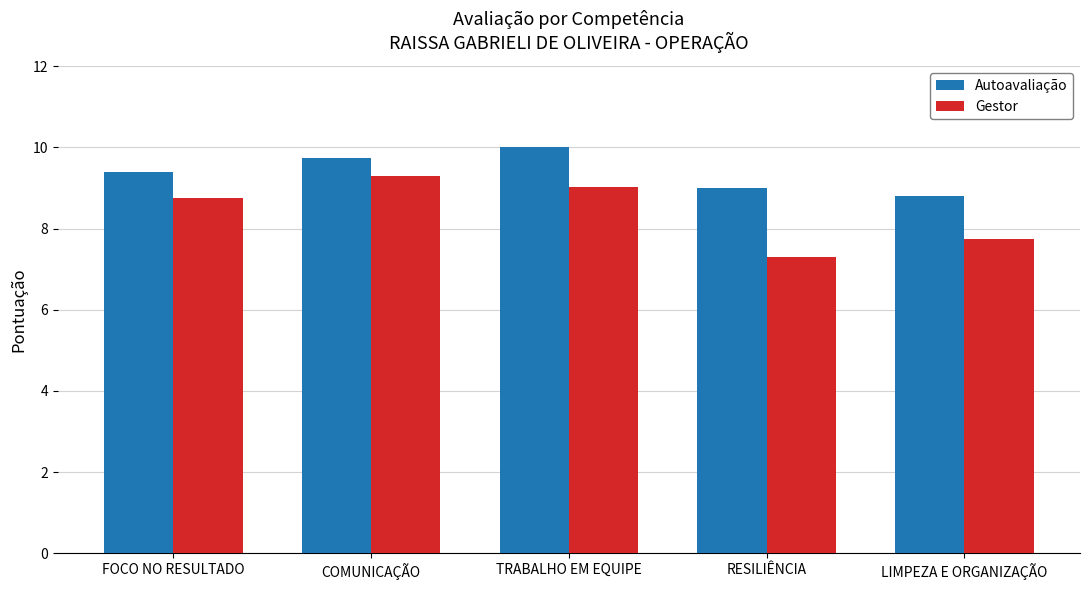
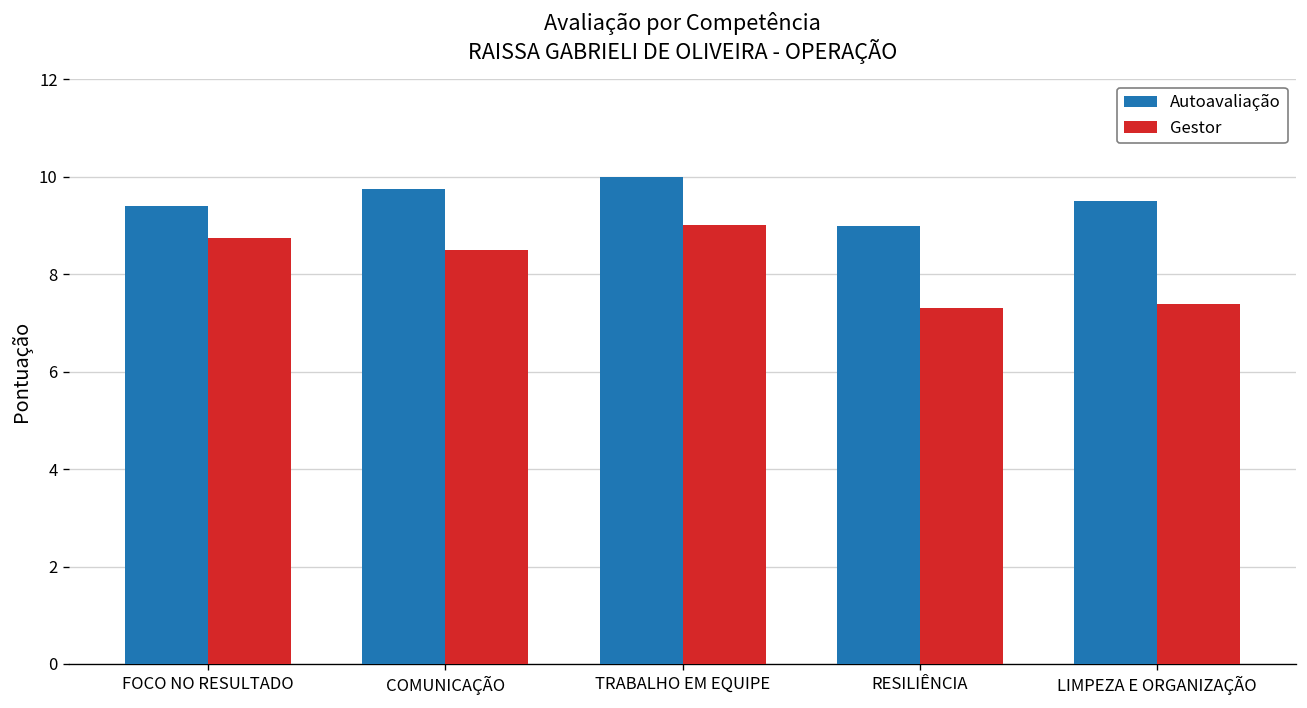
Gestor, COMUNICAÇÃO: 9.3 -> 8.5
Autoavaliação, LIMPEZA E ORGANIZAÇÃO: 8.8 -> 9.5
Gestor, LIMPEZA E ORGANIZAÇÃO: 7.8 -> 7.4
